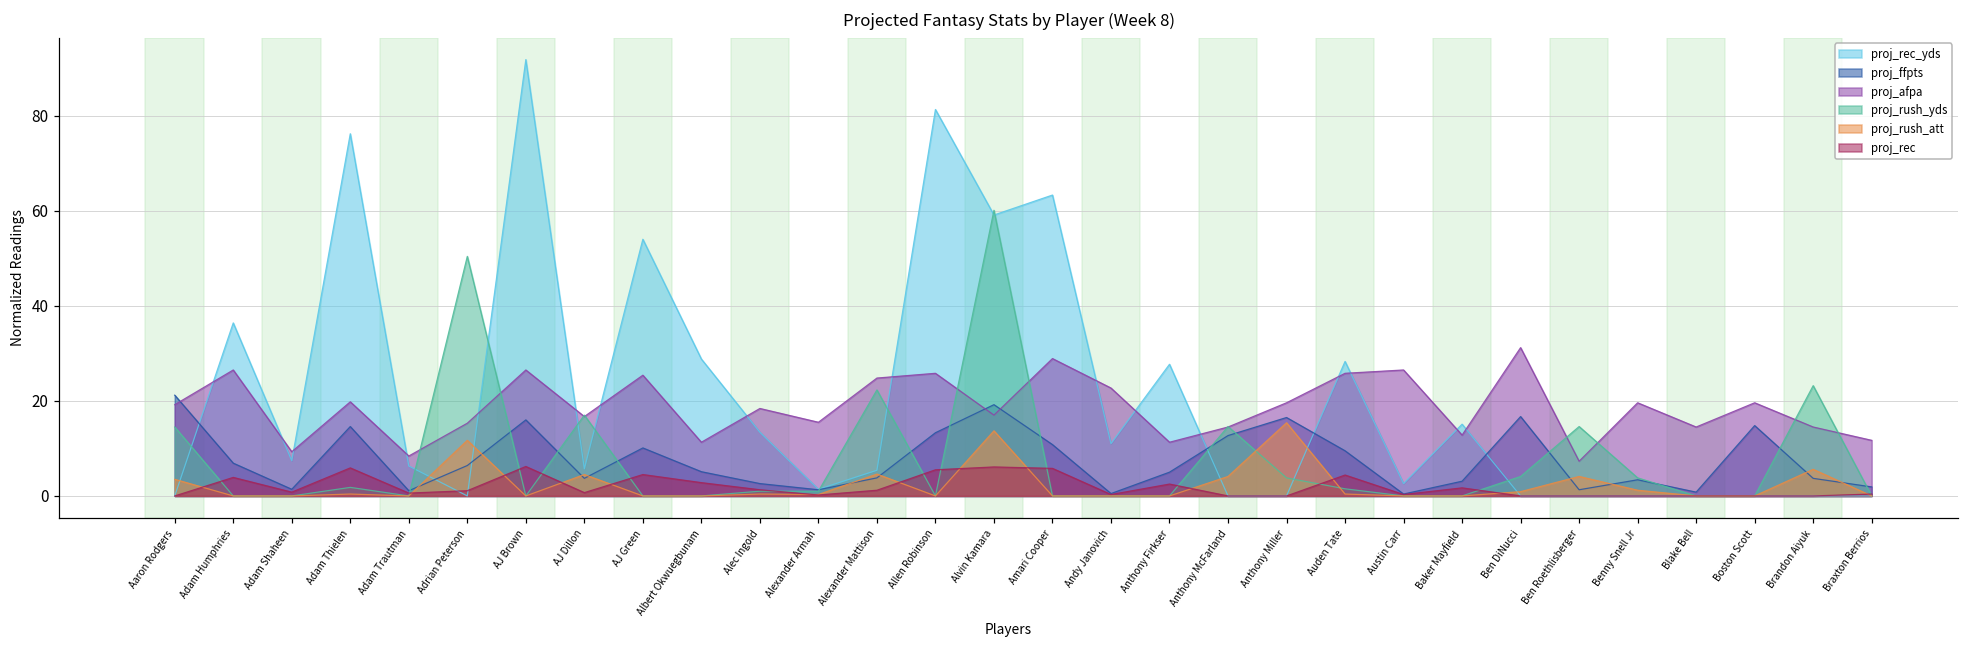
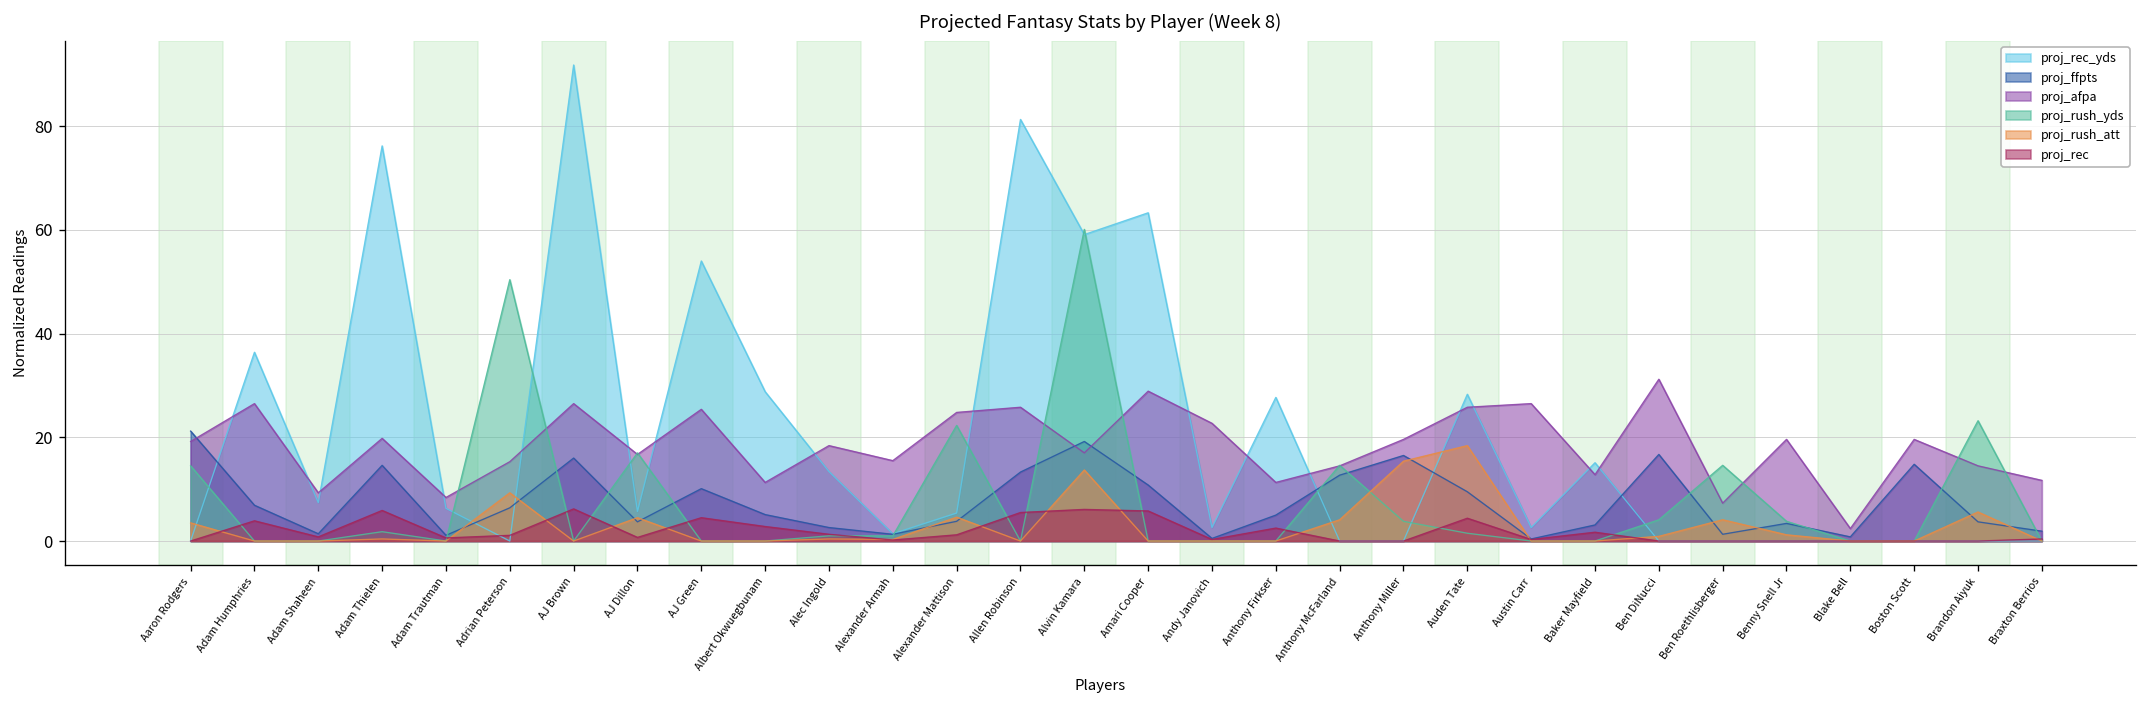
proj_rush_att, Adrian Peterson: 12 -> 9
proj_rec_yds, Andy Janovich: 11 -> 3
proj_rush_att, Auden Tate: 0 -> 18
proj_afpa, Blake Bell: 15 -> 2
